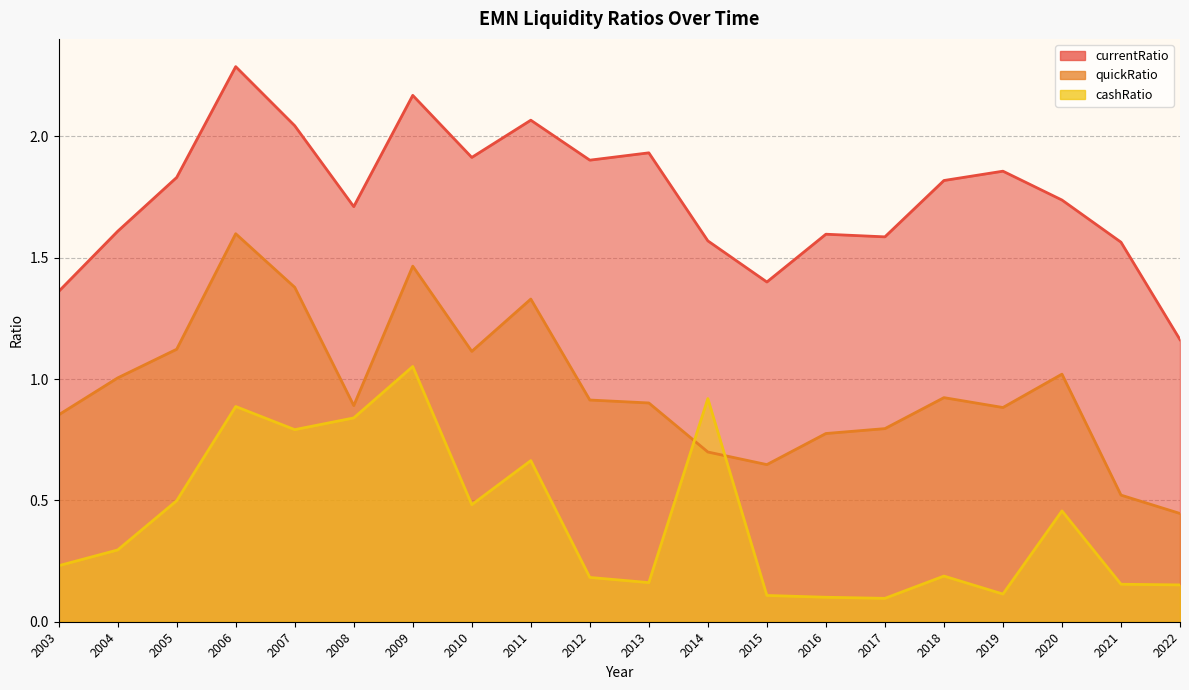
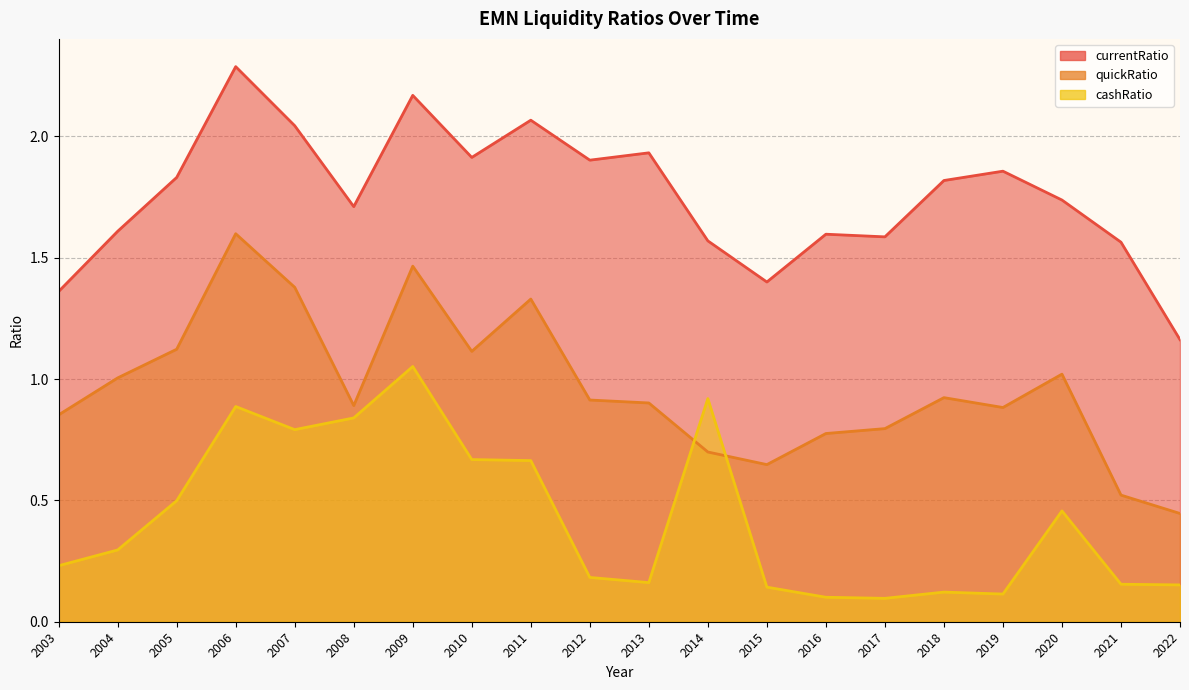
cashRatio, 2010: 0.48 -> 0.67
cashRatio, 2015: 0.11 -> 0.14
cashRatio, 2018: 0.19 -> 0.12
